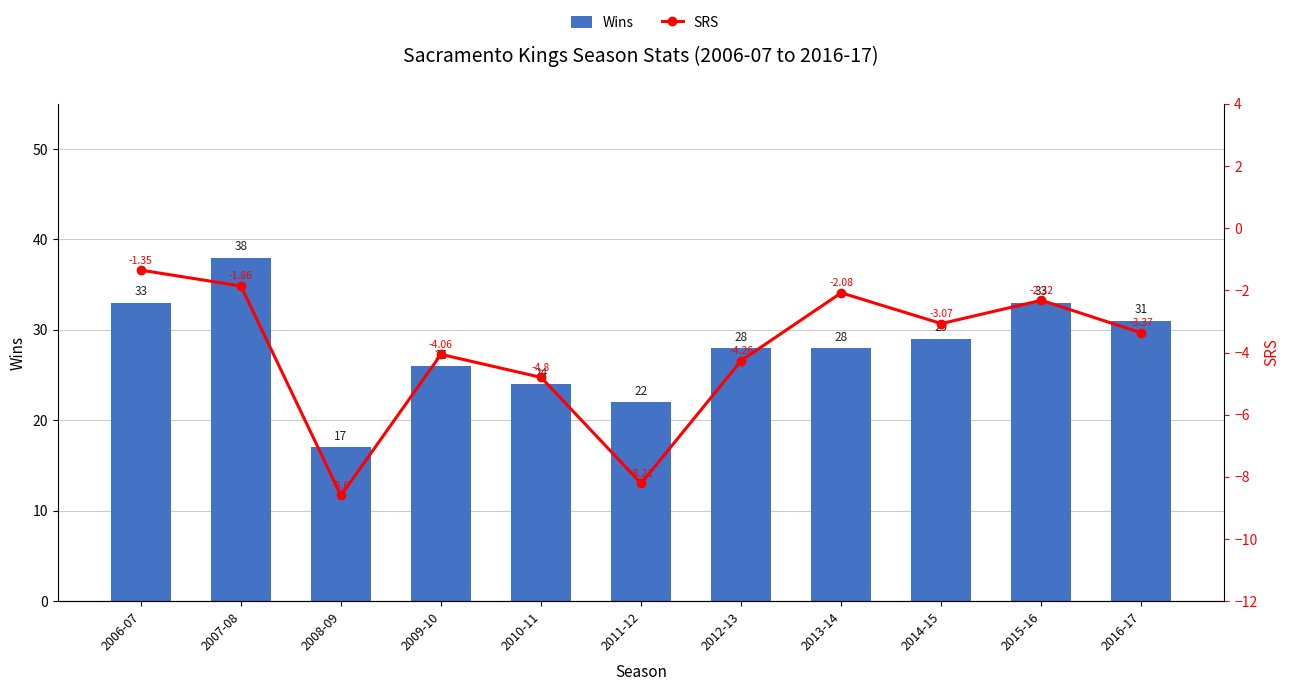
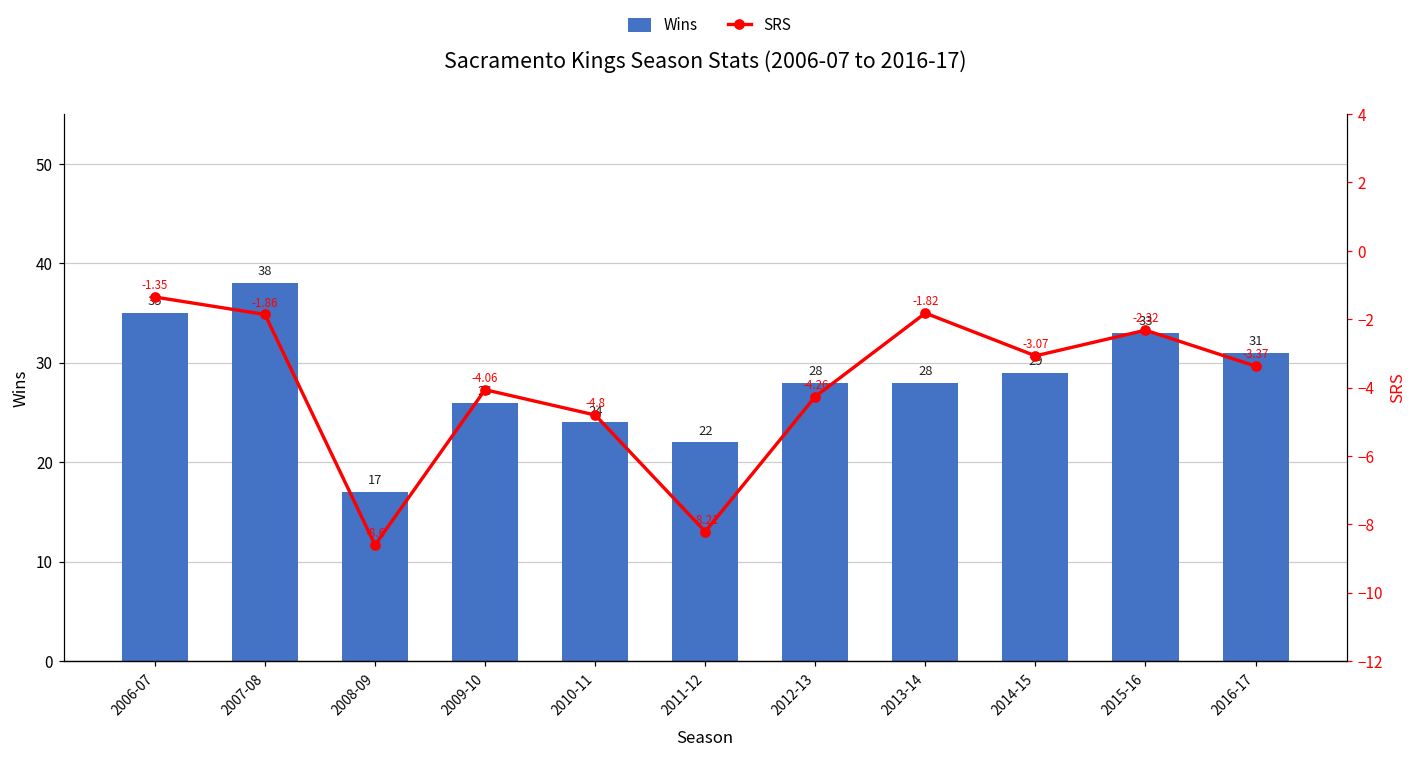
Wins, 2006-07: 33 -> 35
SRS, 2013-14: -2.08 -> -1.82
